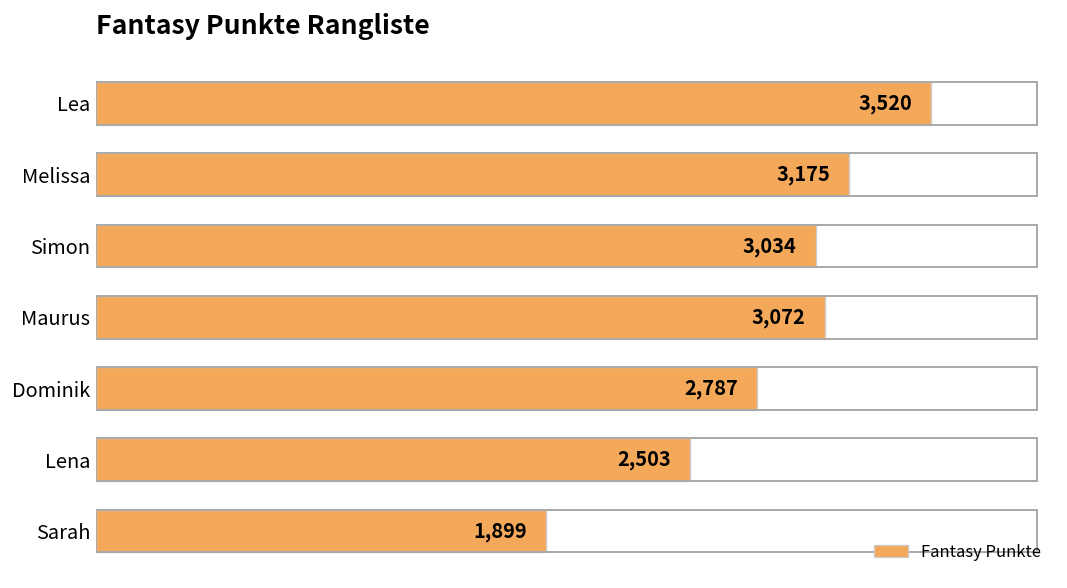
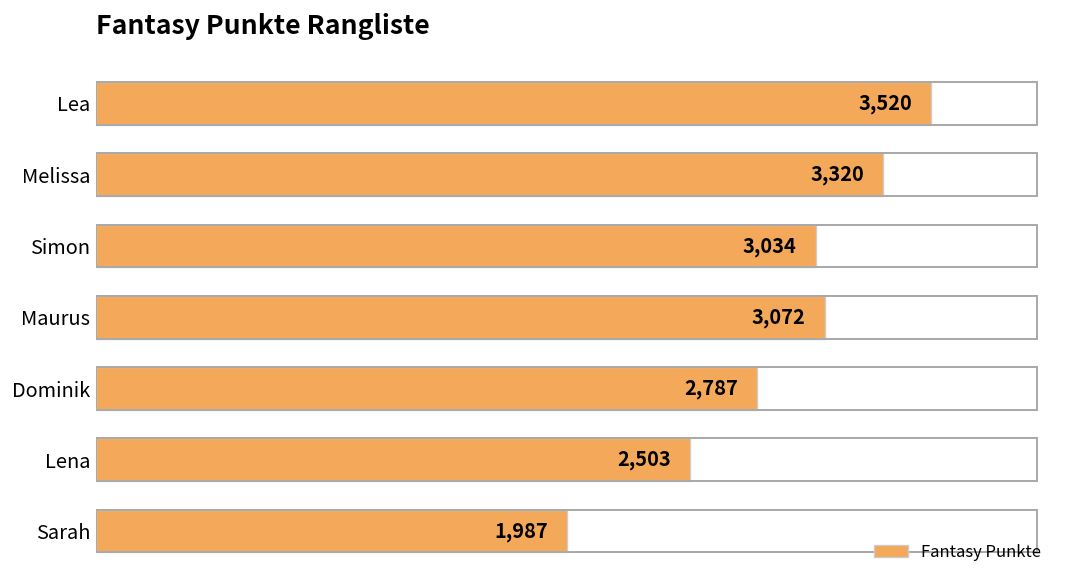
Melissa: 3,175 -> 3,320
Sarah: 1,899 -> 1,987
